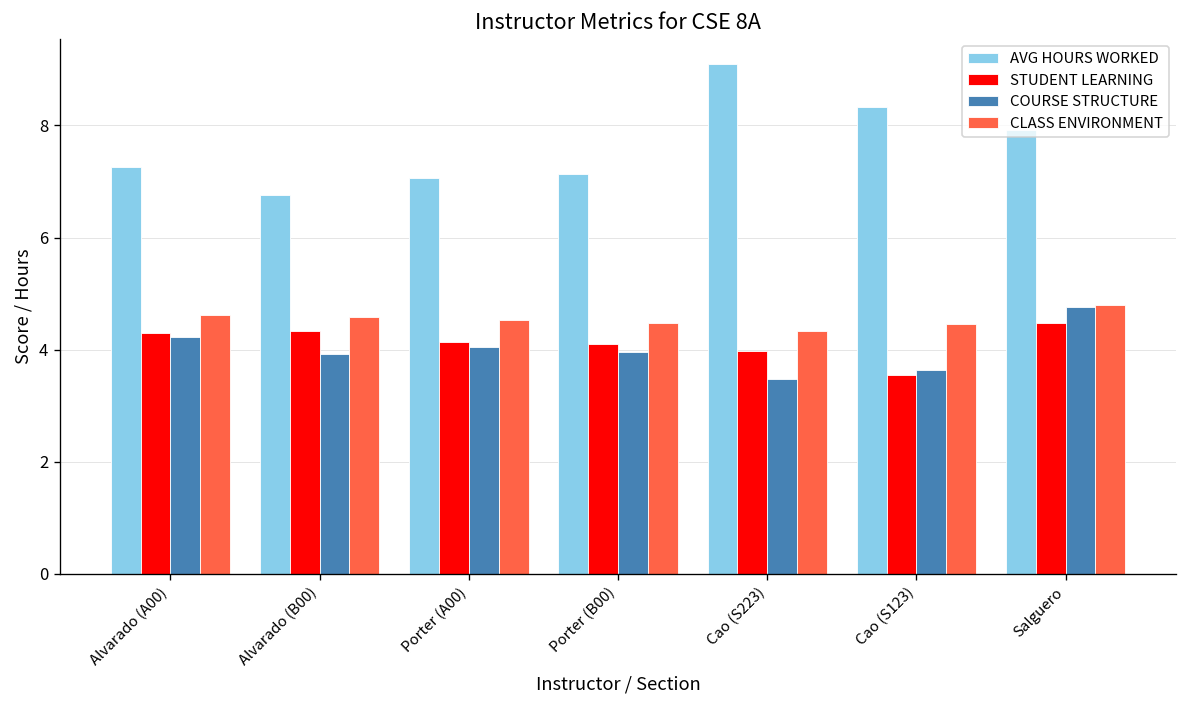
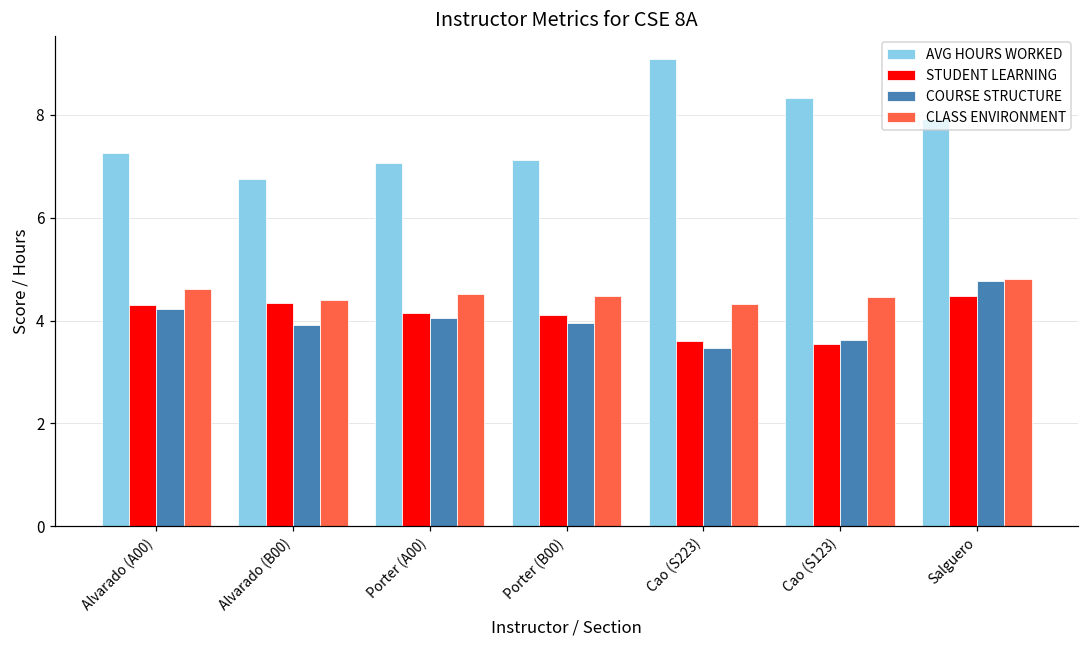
CLASS ENVIRONMENT, Alvarado (B00): 4.6 -> 4.4
STUDENT LEARNING, Cao (S223): 4.0 -> 3.6
